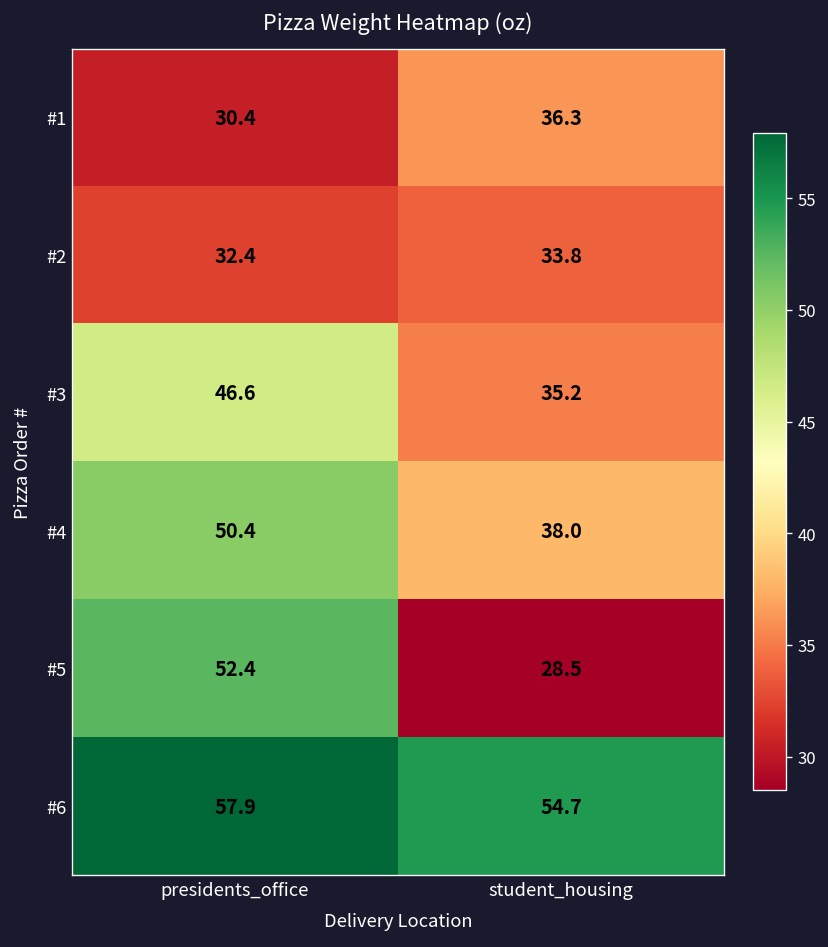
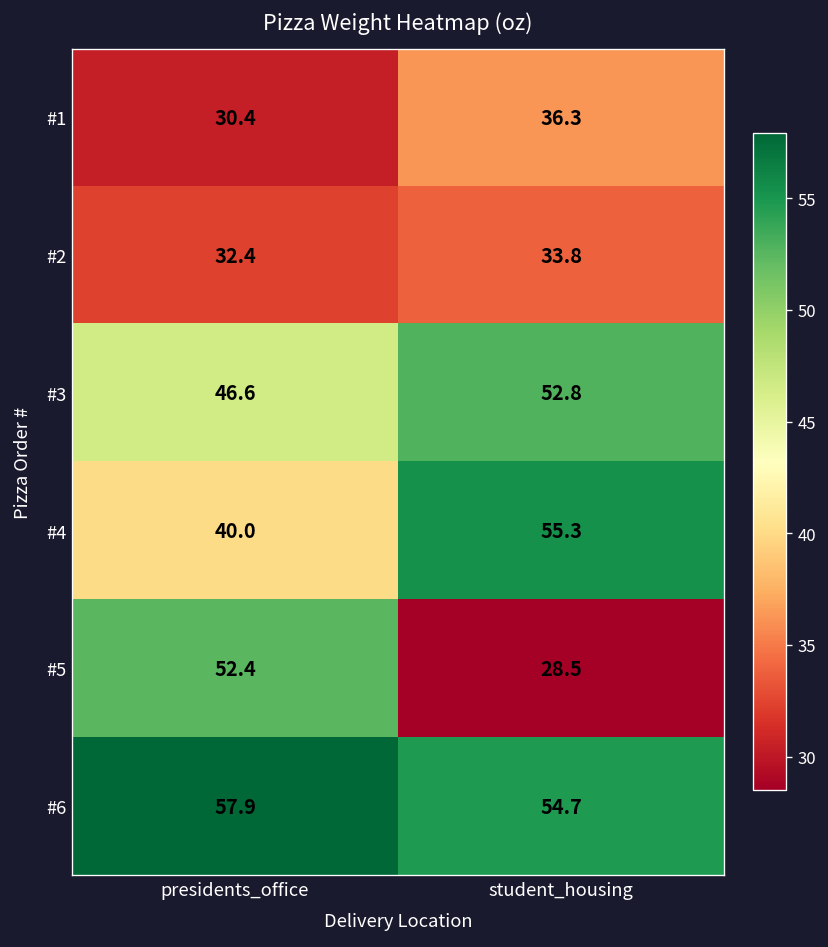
#3, student_housing: 35.2 -> 52.8
#4, presidents_office: 50.4 -> 40.0
#4, student_housing: 38.0 -> 55.3
